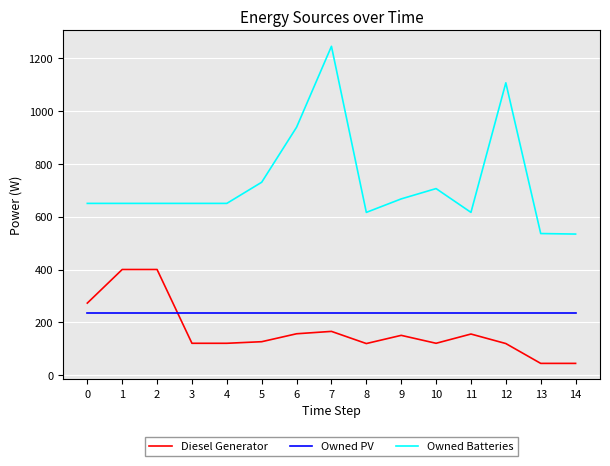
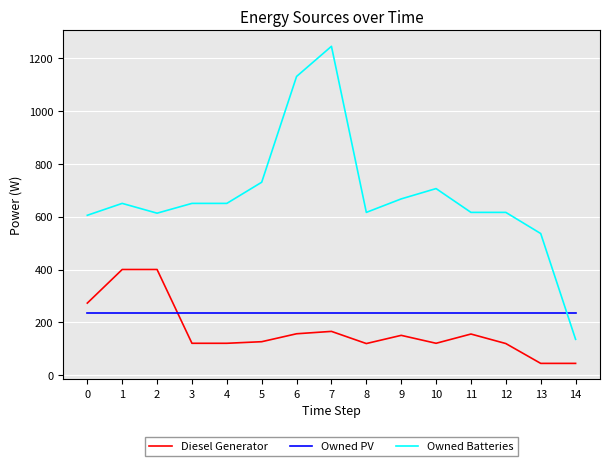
Owned Batteries, 0: 650 -> 610
Owned Batteries, 2: 650 -> 610
Owned Batteries, 6: 940 -> 1130
Owned Batteries, 12: 1110 -> 620
Owned Batteries, 14: 530 -> 140
